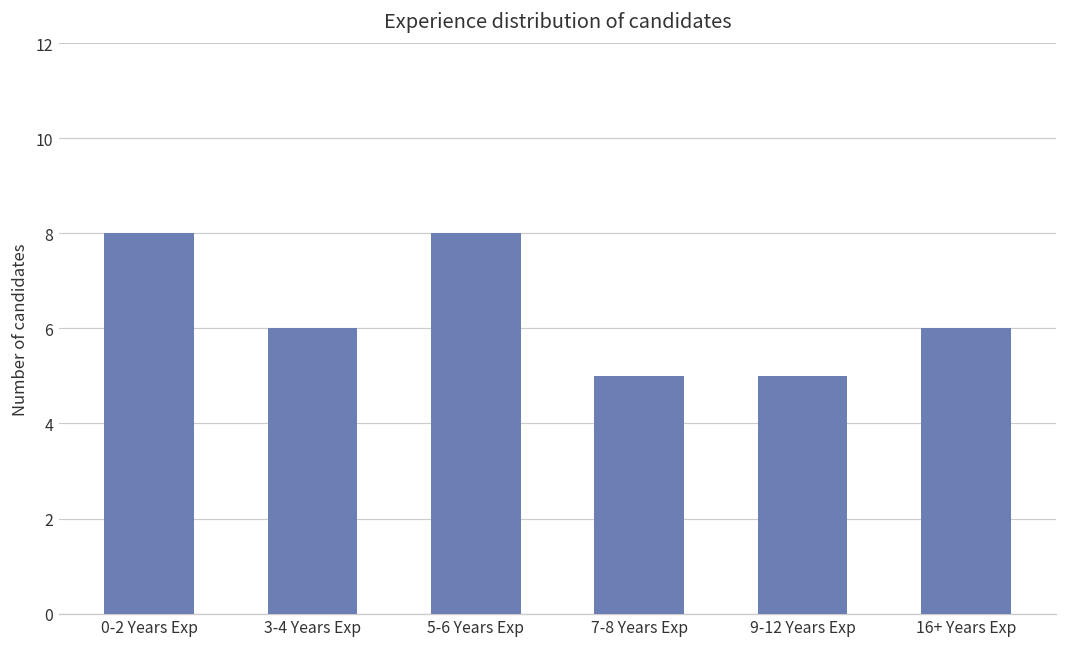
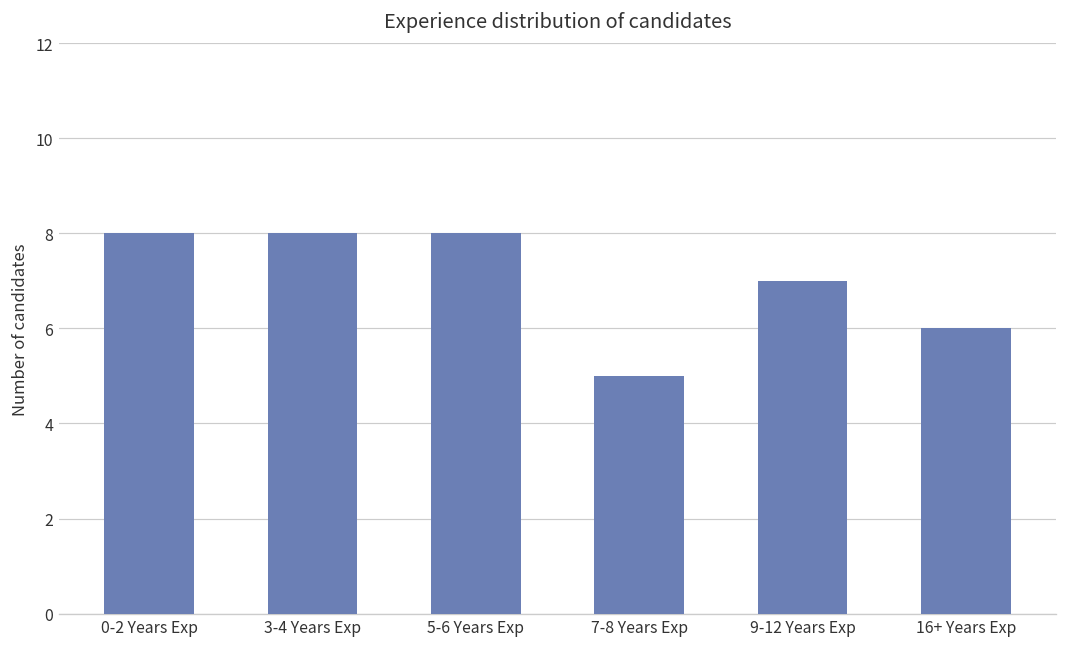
3-4 Years Exp: 6 -> 8
9-12 Years Exp: 5 -> 7
